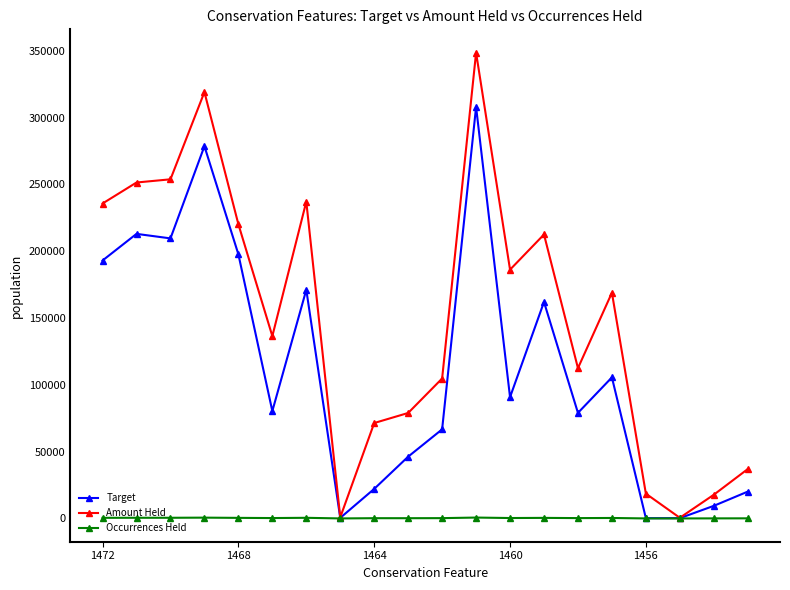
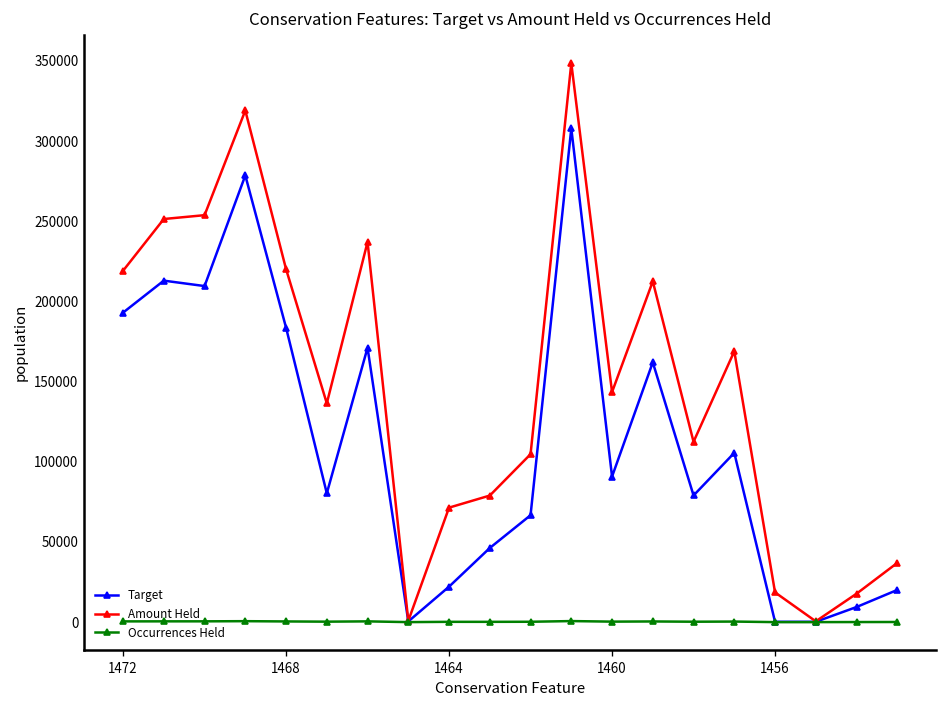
Amount Held, 1472: 236000 -> 219000
Target, 1468: 198000 -> 184000
Amount Held, 1460: 186000 -> 143000
